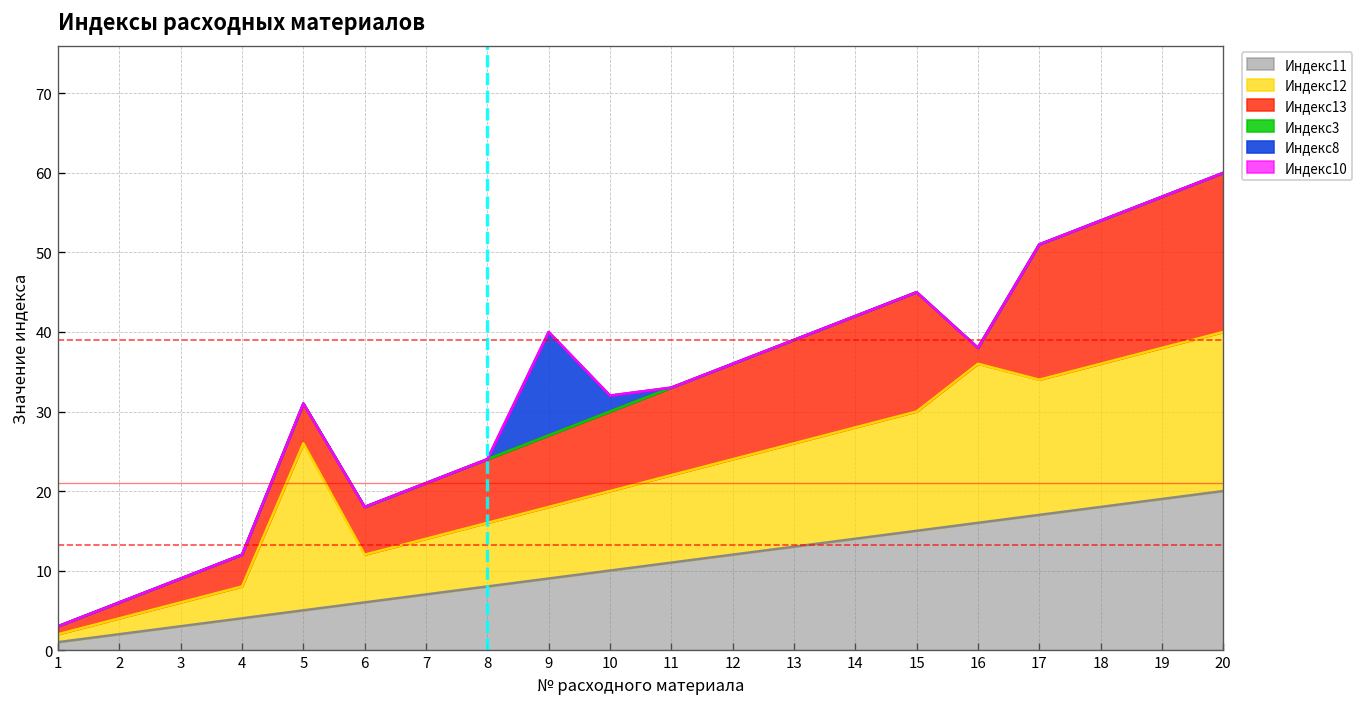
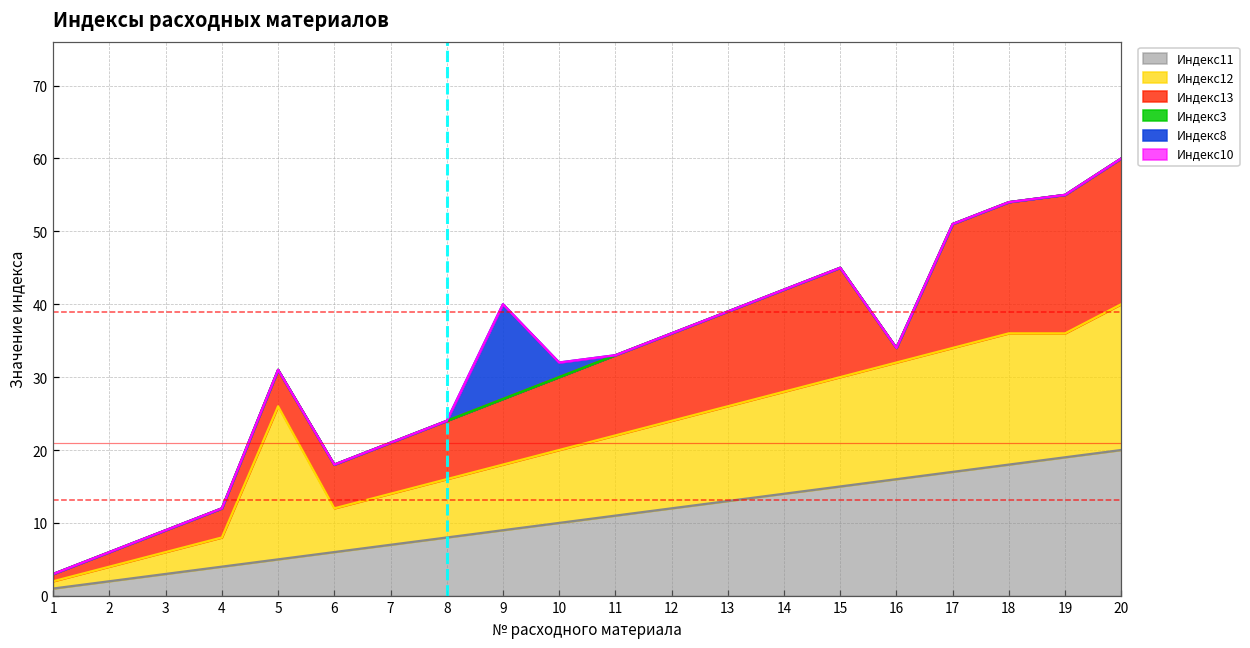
Индекс12, 16: 20 -> 16
Индекс12, 19: 19 -> 17
